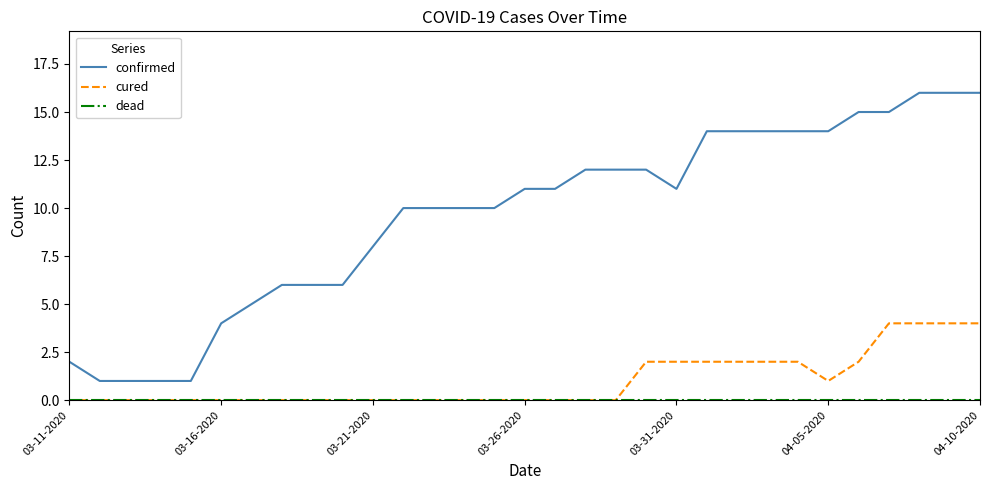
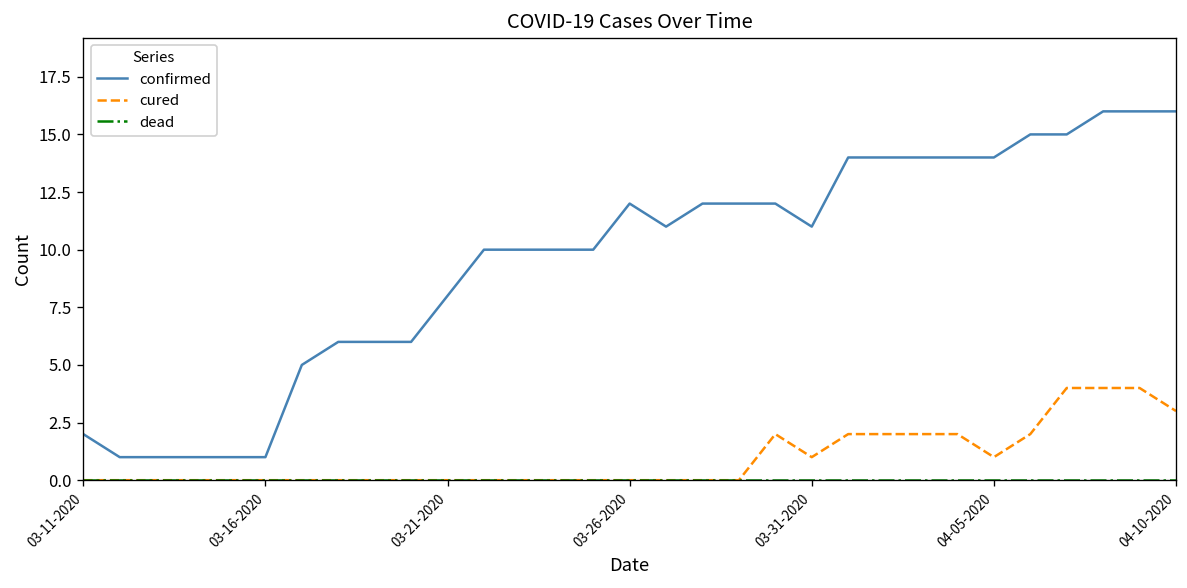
confirmed, 03-16-2020: 4 -> 1
confirmed, 03-26-2020: 11 -> 12
cured, 03-31-2020: 2 -> 1
cured, 04-10-2020: 4 -> 3
